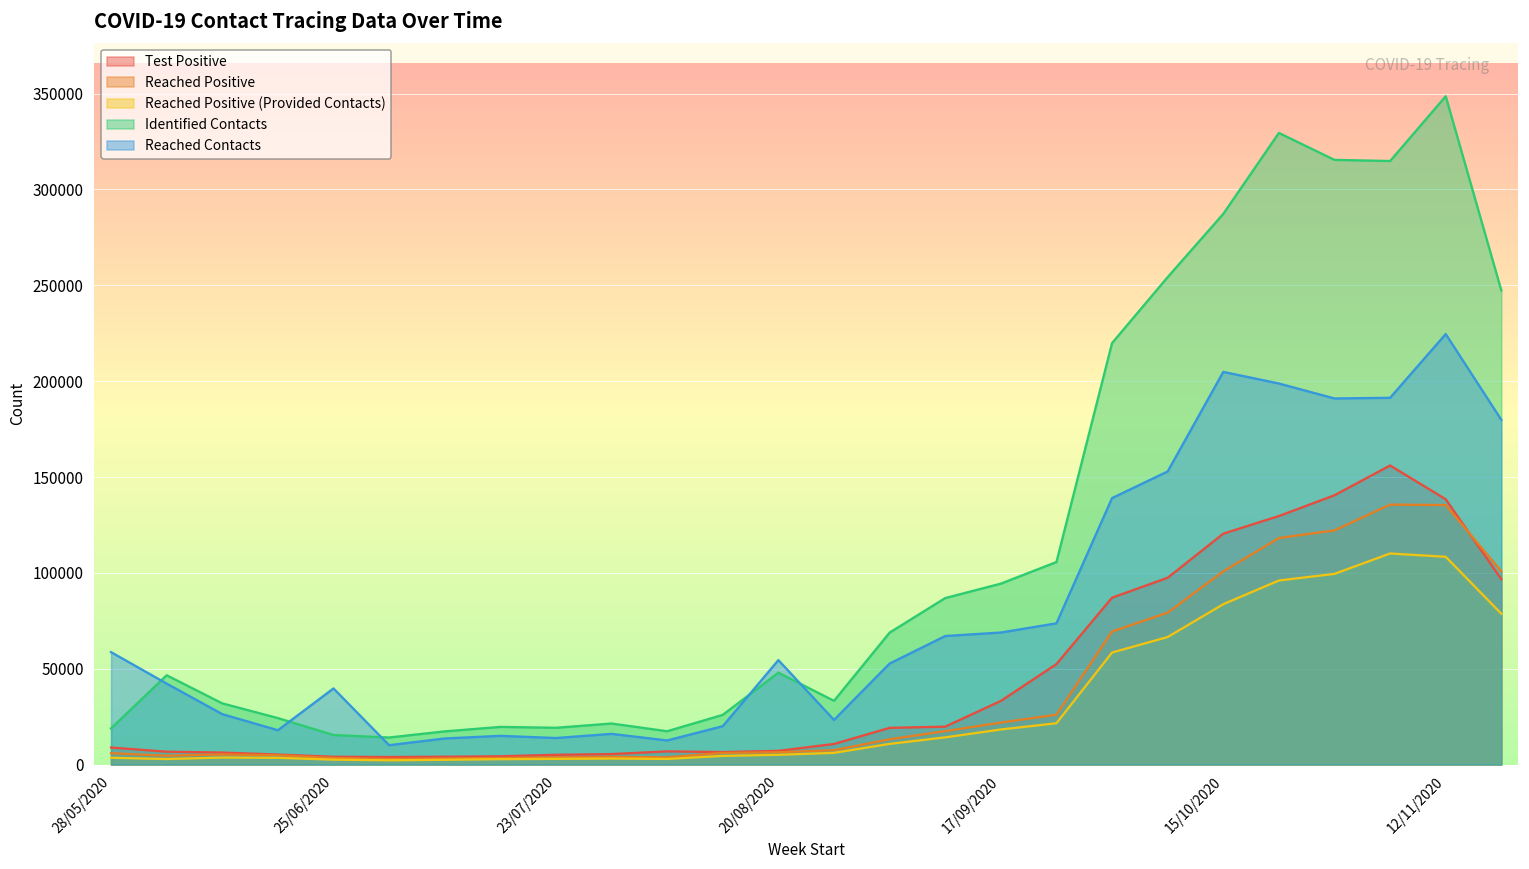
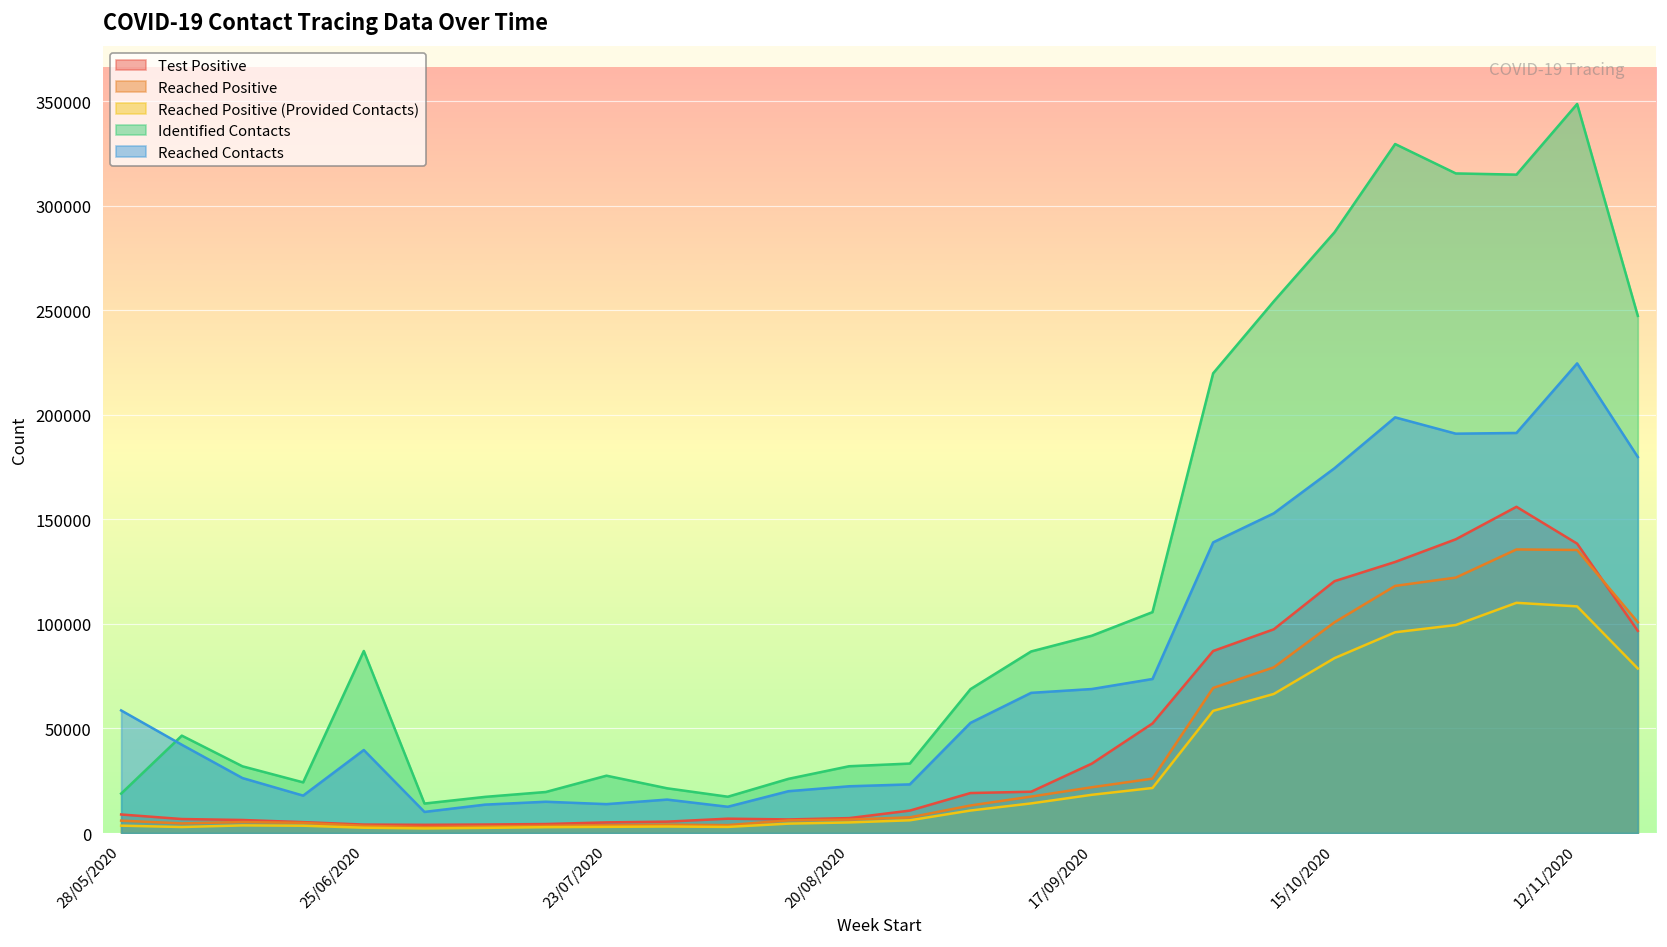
Identified Contacts, 25/06/2020: 15000 -> 87000
Identified Contacts, 23/07/2020: 19000 -> 27000
Identified Contacts, 20/08/2020: 48000 -> 32000
Reached Contacts, 20/08/2020: 54000 -> 22000
Reached Contacts, 15/10/2020: 205000 -> 174000
